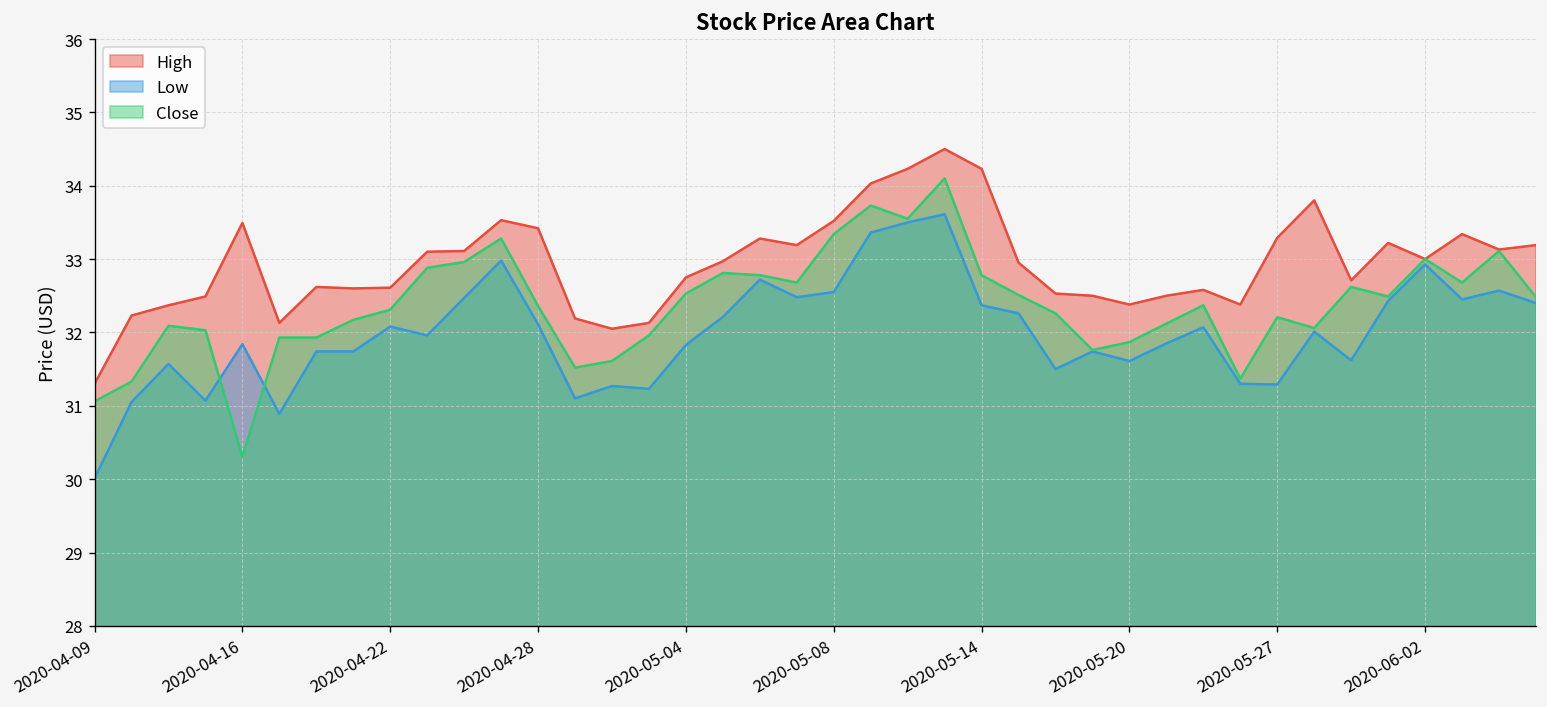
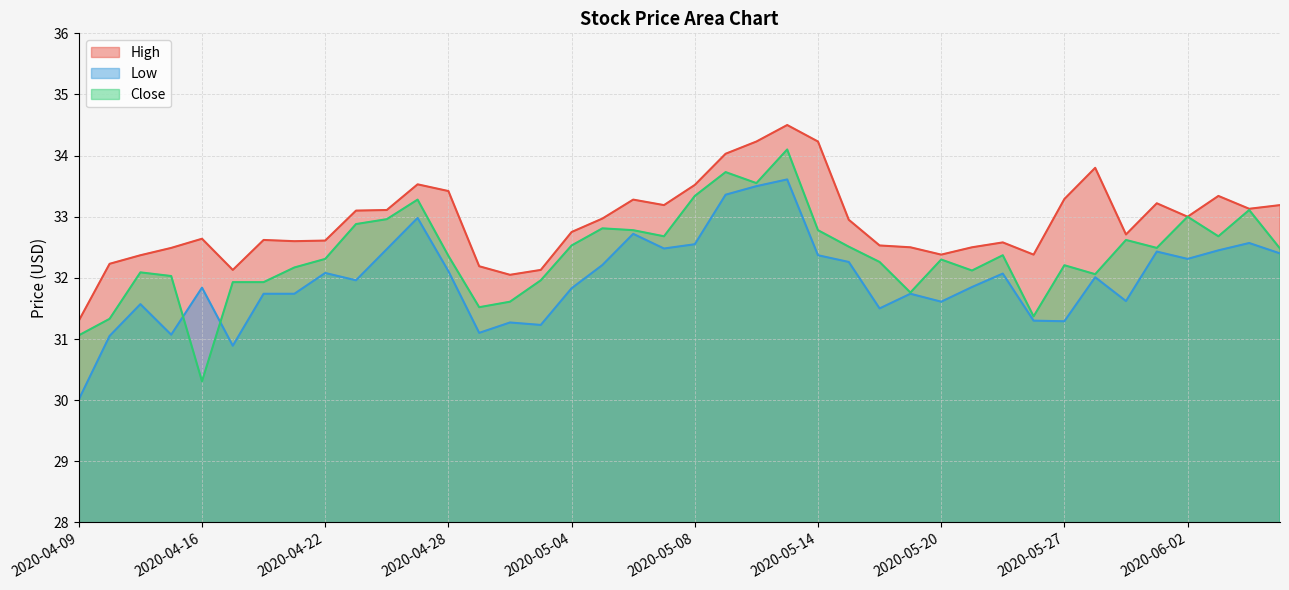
High, 2020-04-16: 33.5 -> 32.6
Close, 2020-05-20: 31.9 -> 32.3
Low, 2020-06-02: 32.9 -> 32.3
